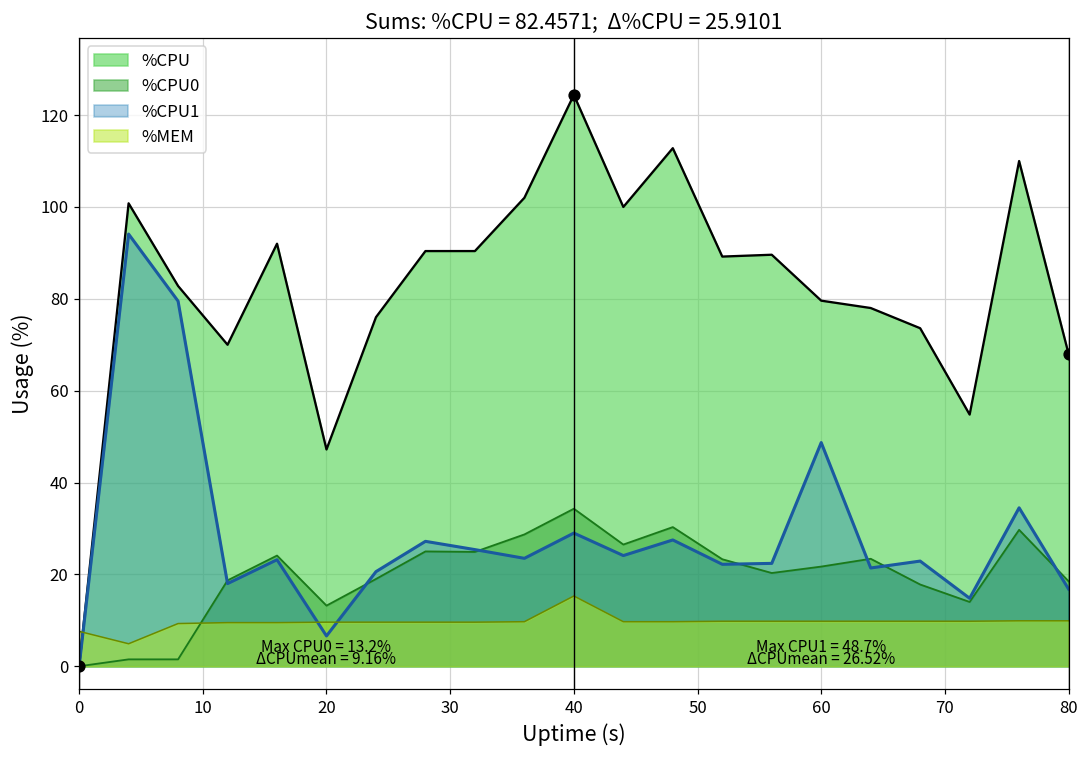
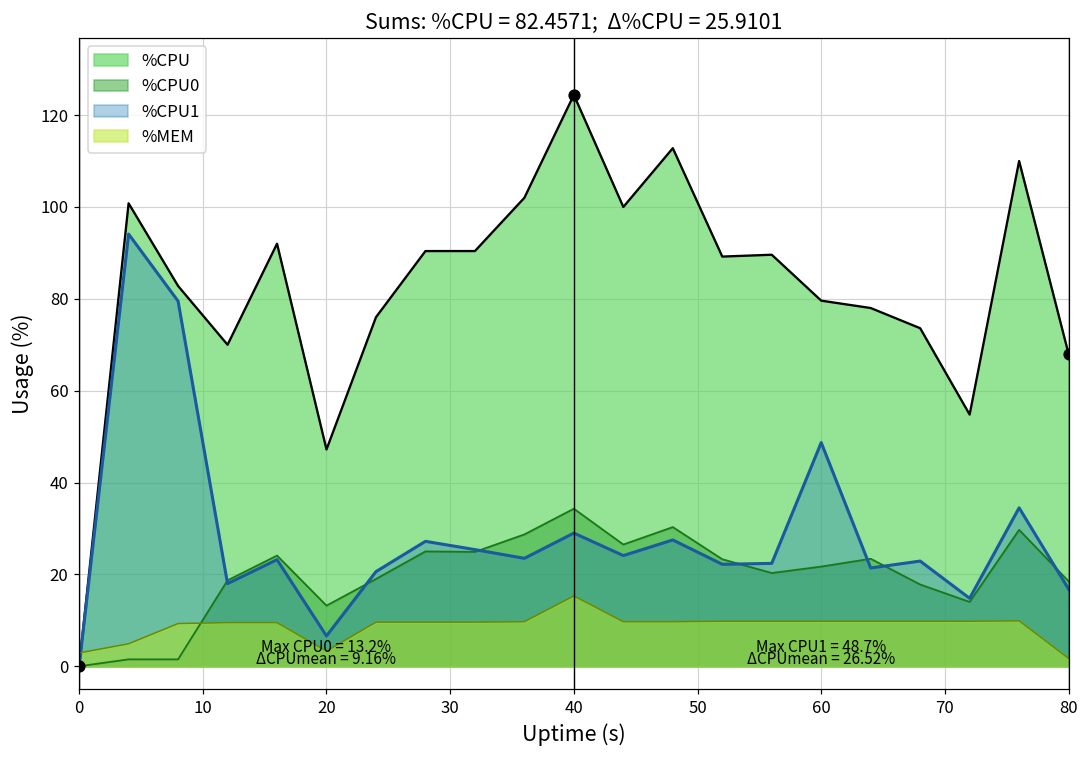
%MEM, 0: 8 -> 3
%MEM, 20: 10 -> 3
%MEM, 80: 10 -> 2
